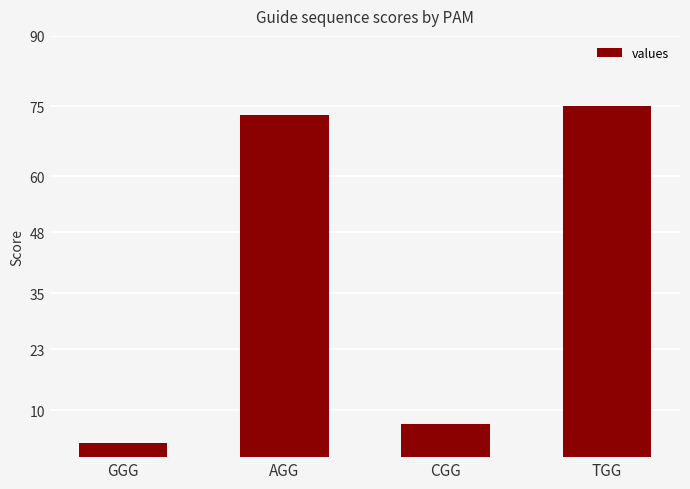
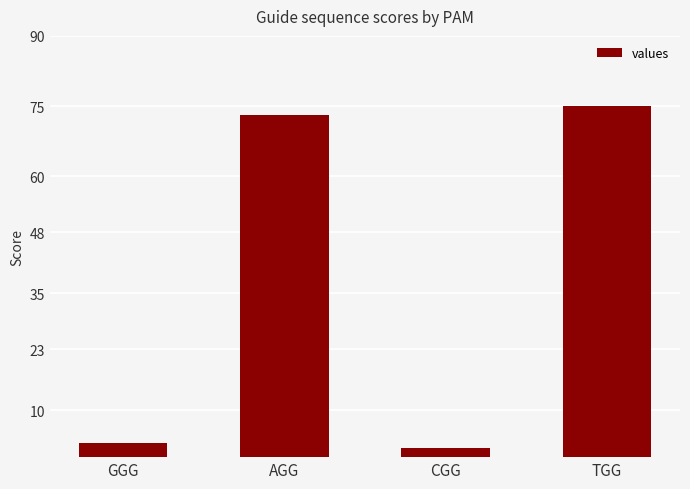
CGG: 7 -> 2
